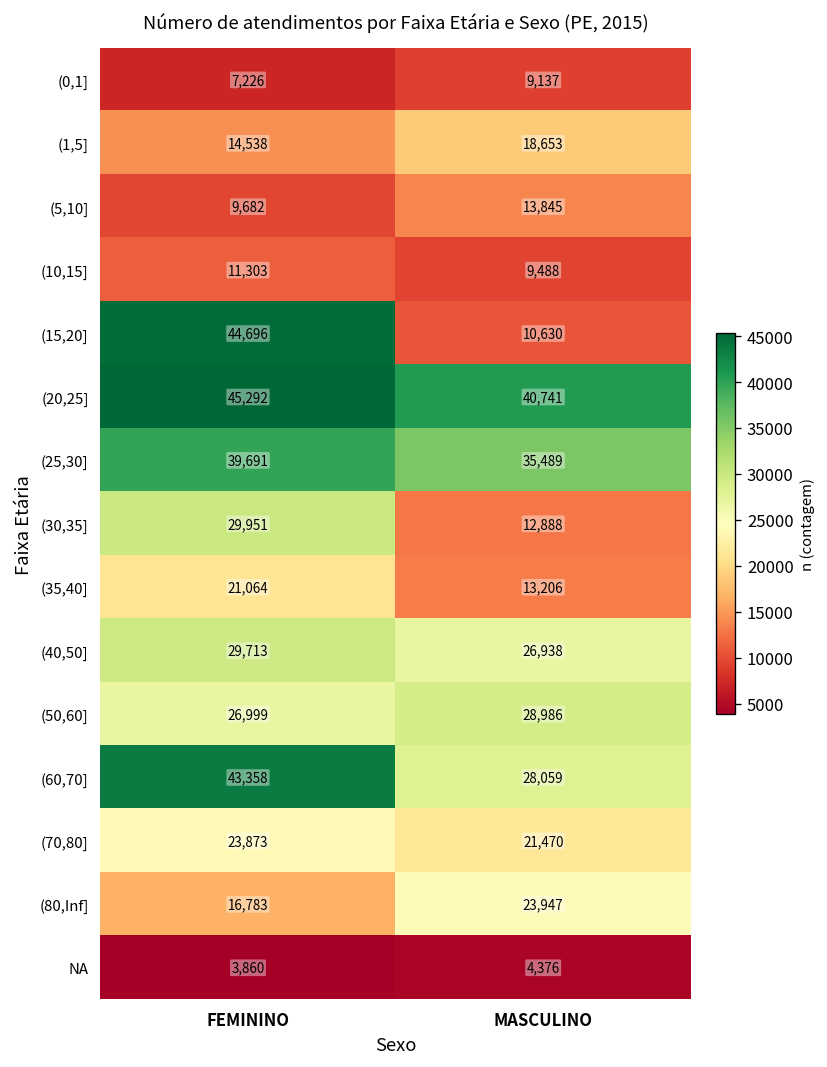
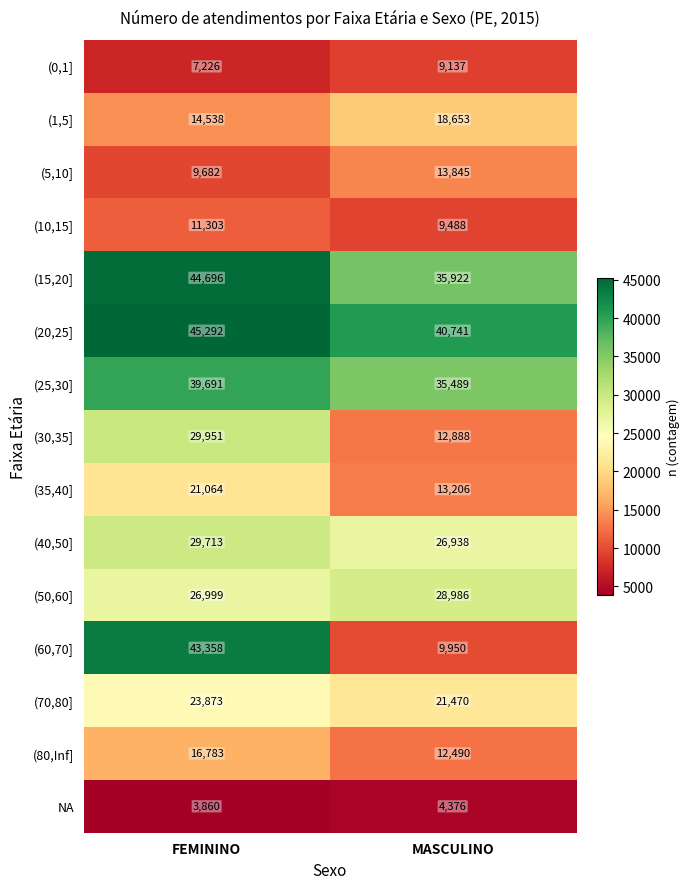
(15,20], MASCULINO: 10,630 -> 35,922
(60,70], MASCULINO: 28,059 -> 9,950
(80,Inf], MASCULINO: 23,947 -> 12,490
